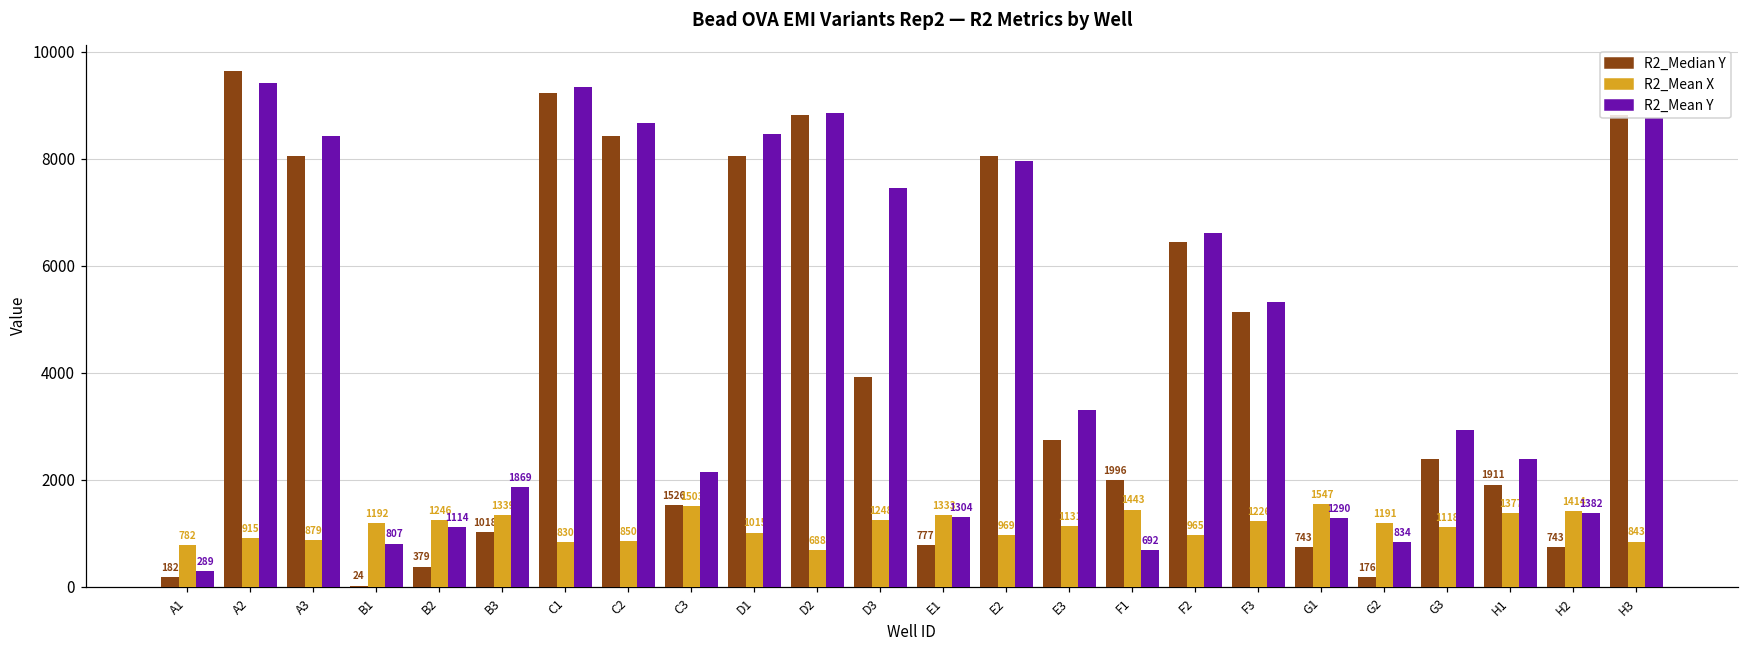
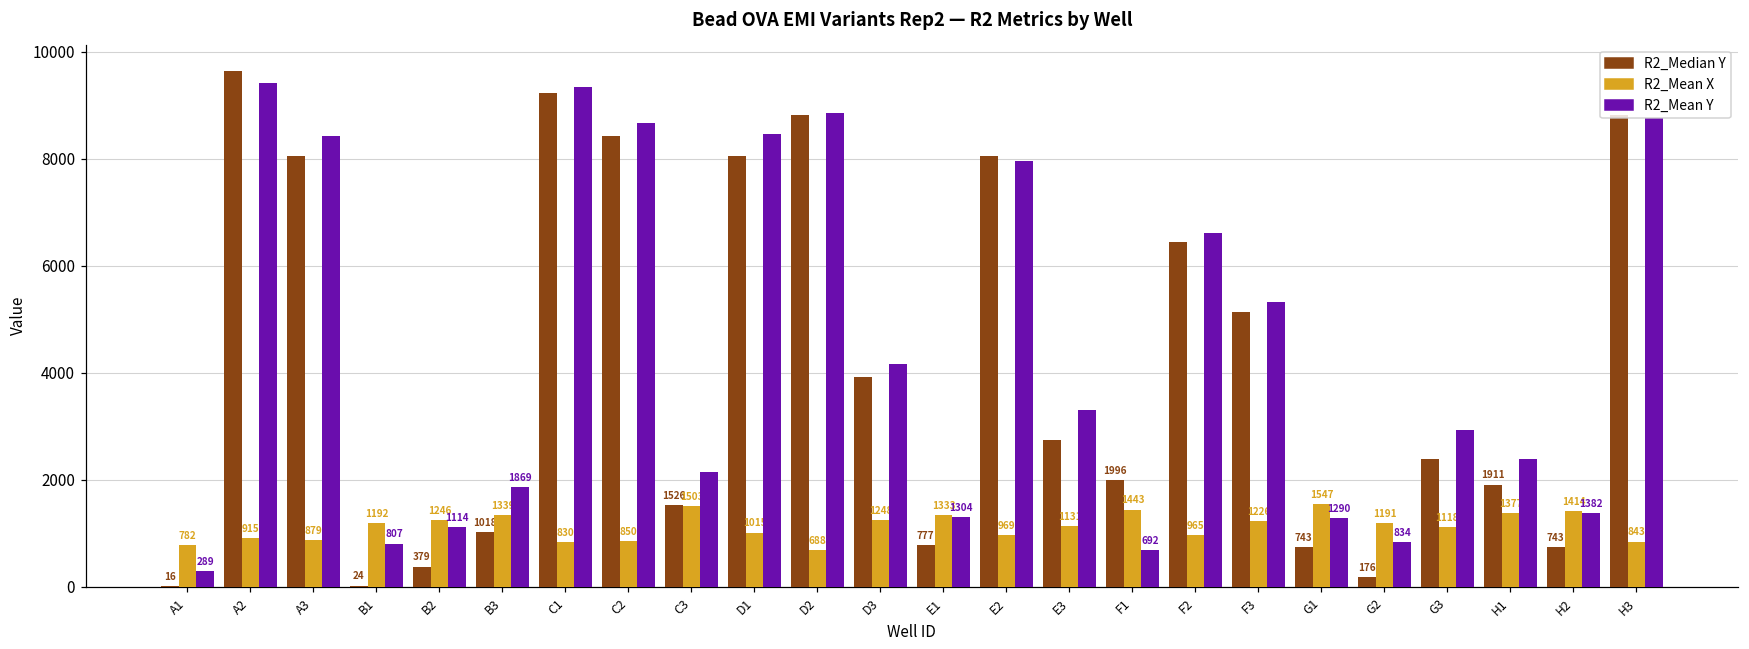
R2_Median Y, A1: 182 -> 16
R2_Mean Y, D3: 7400 -> 4200
